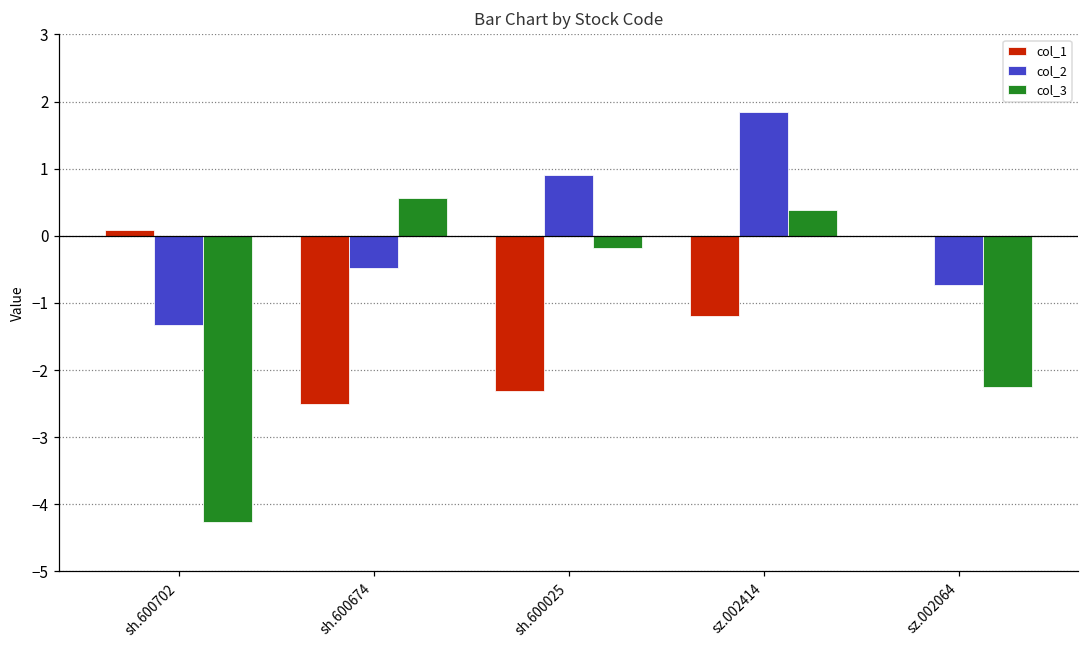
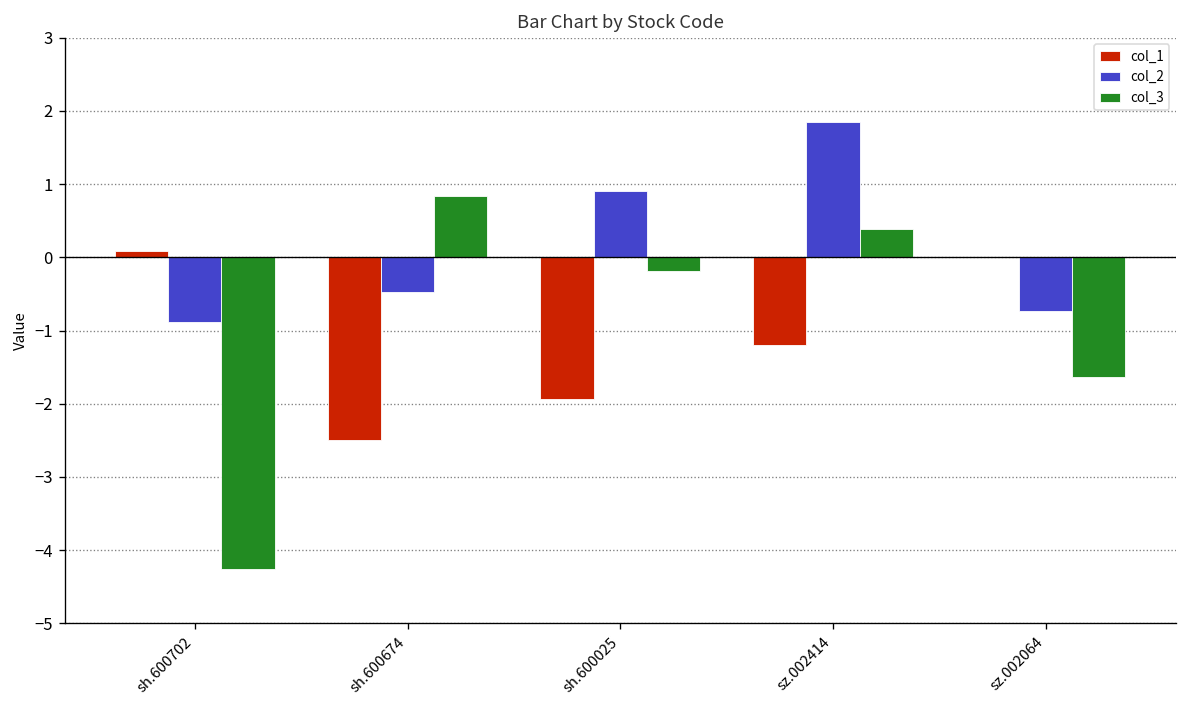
col_2, sh.600702: -1.3 -> -0.9
col_3, sh.600674: 0.6 -> 0.8
col_1, sh.600025: -2.3 -> -1.9
col_3, sz.002064: -2.2 -> -1.6
